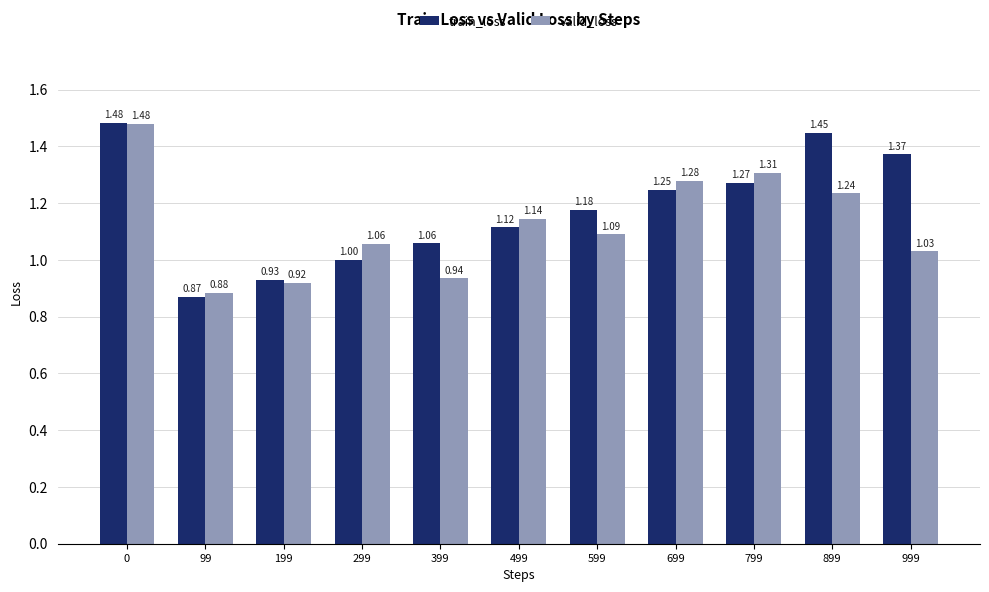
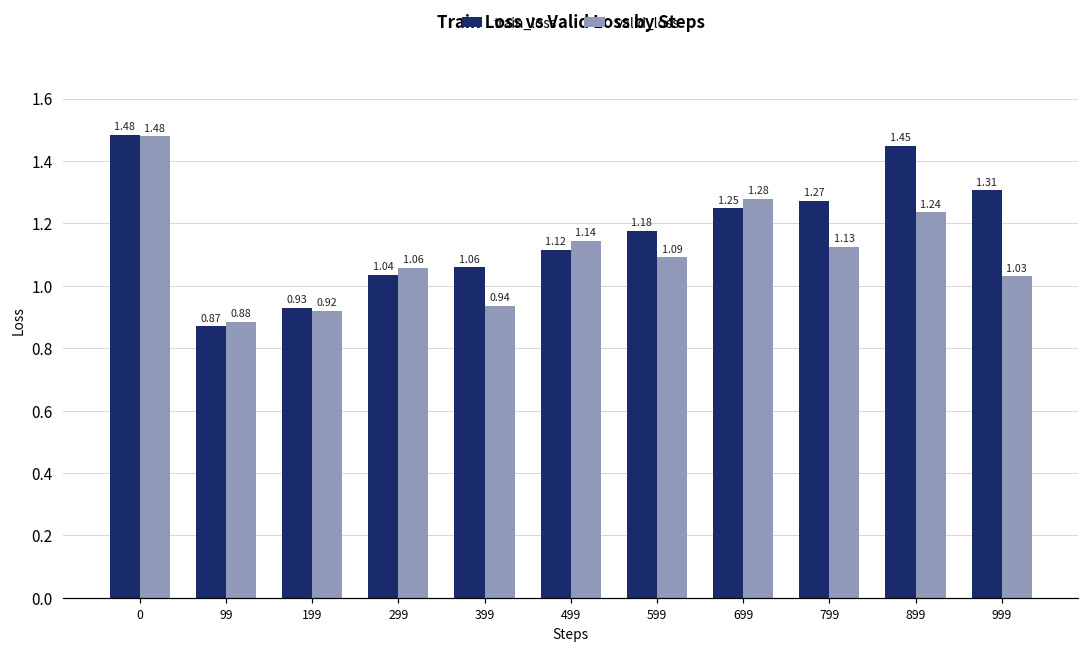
train_loss, 299: 1.00 -> 1.04
valid_loss, 799: 1.31 -> 1.13
train_loss, 999: 1.37 -> 1.31
